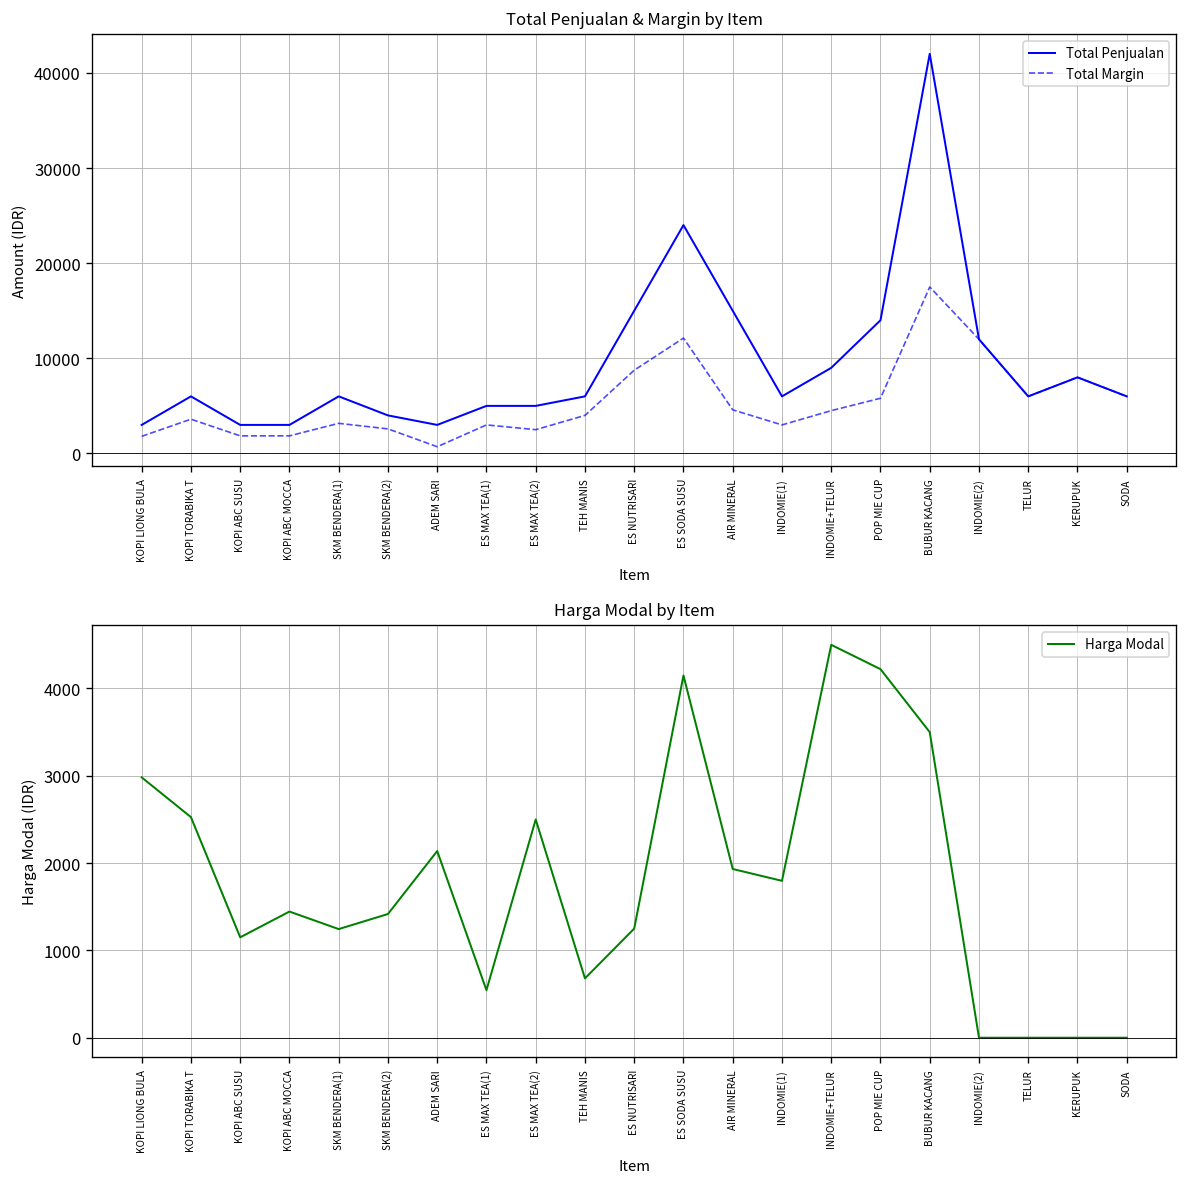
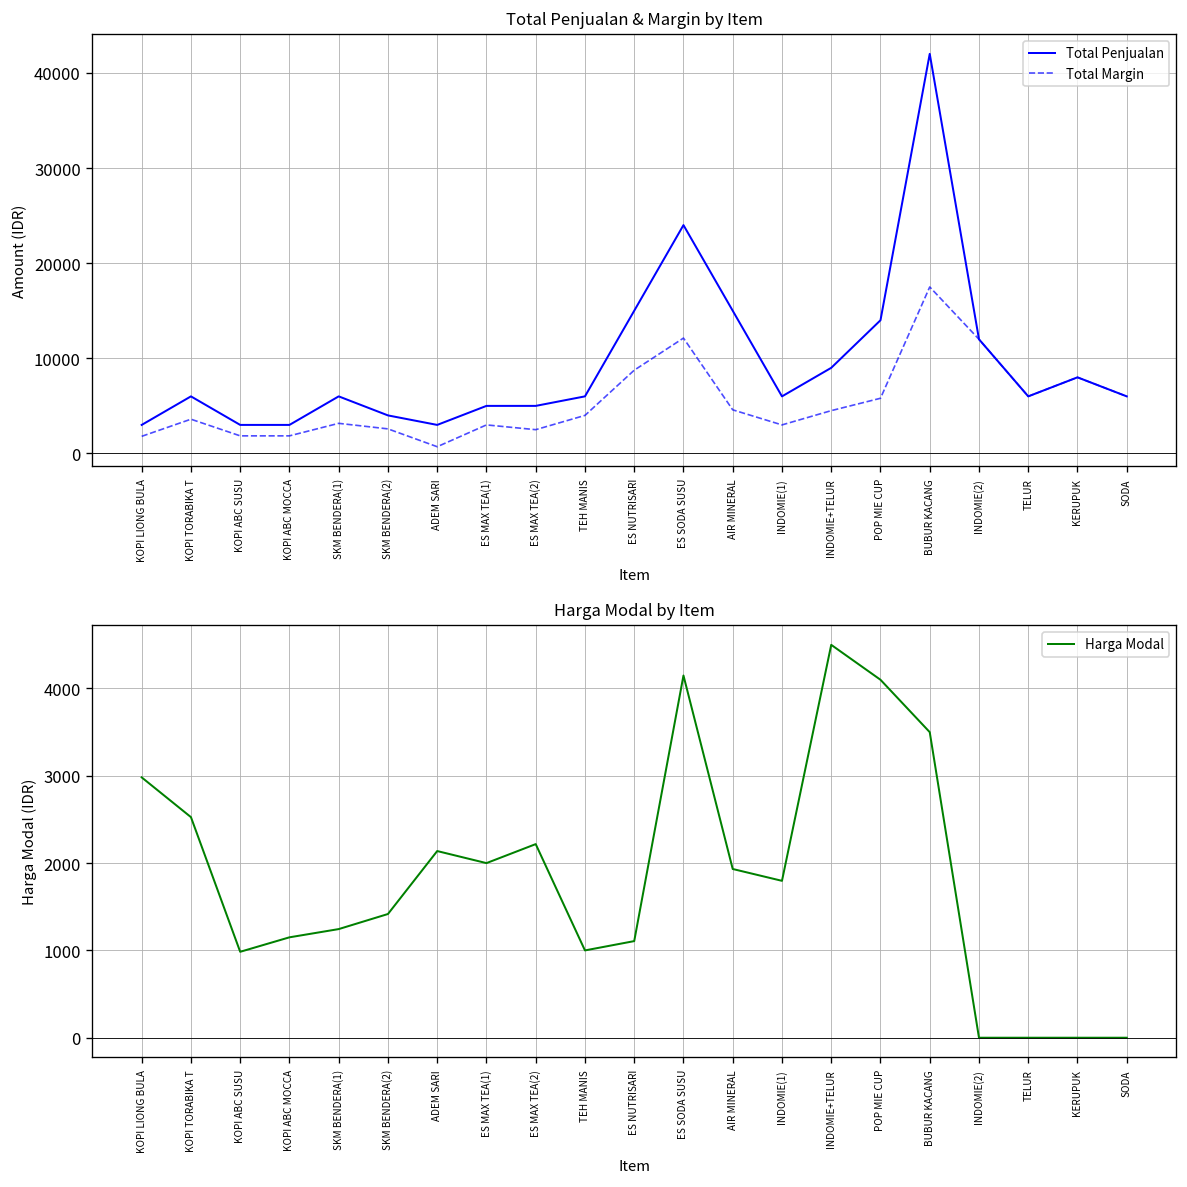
Harga Modal by Item, KOPI ABC SUSU: 1200 -> 1000
Harga Modal by Item, KOPI ABC MOCCA: 1400 -> 1200
Harga Modal by Item, ES MAX TEA(1): 500 -> 2000
Harga Modal by Item, ES MAX TEA(2): 2500 -> 2200
Harga Modal by Item, TEH MANIS: 700 -> 1000
Harga Modal by Item, ES NUTRISARI: 1300 -> 1100
Harga Modal by Item, POP MIE CUP: 4200 -> 4100
